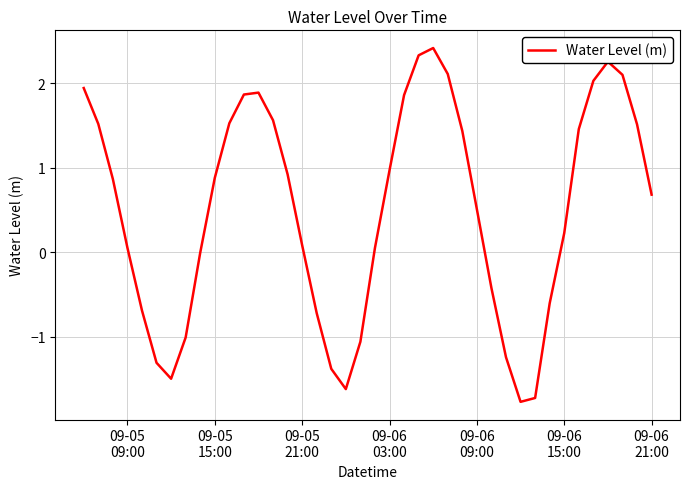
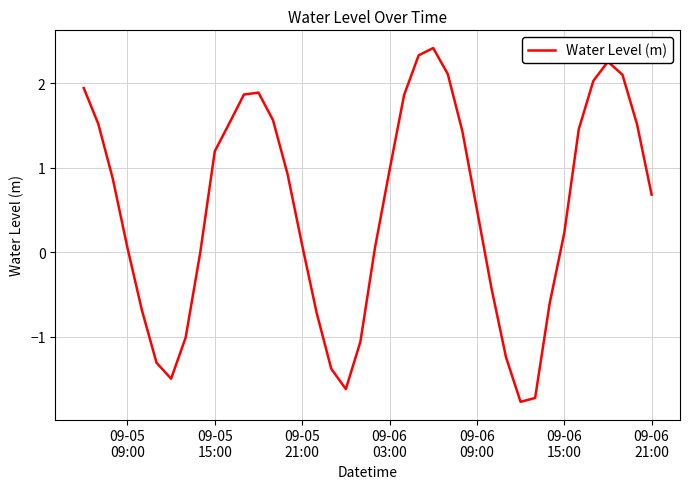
09-05 15:00: 0.9 -> 1.2
